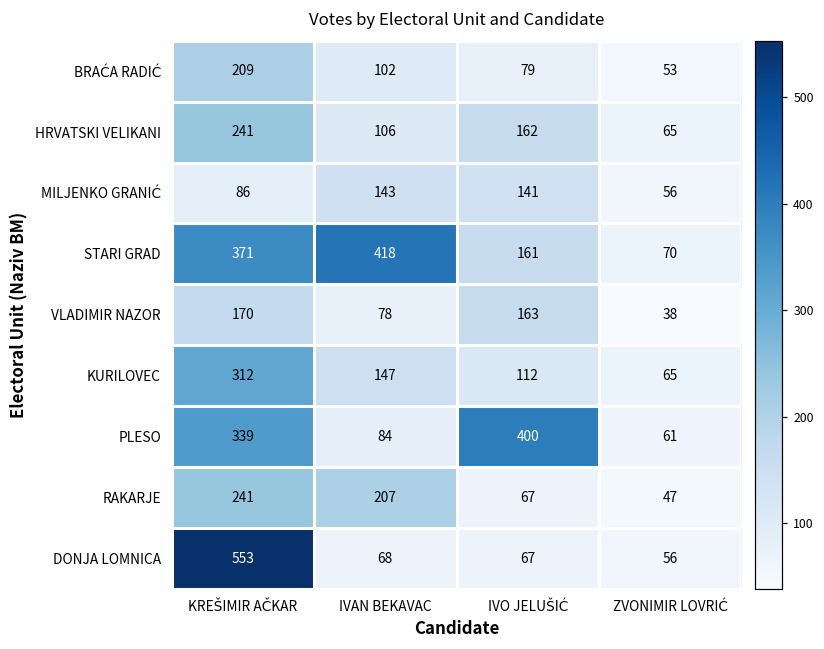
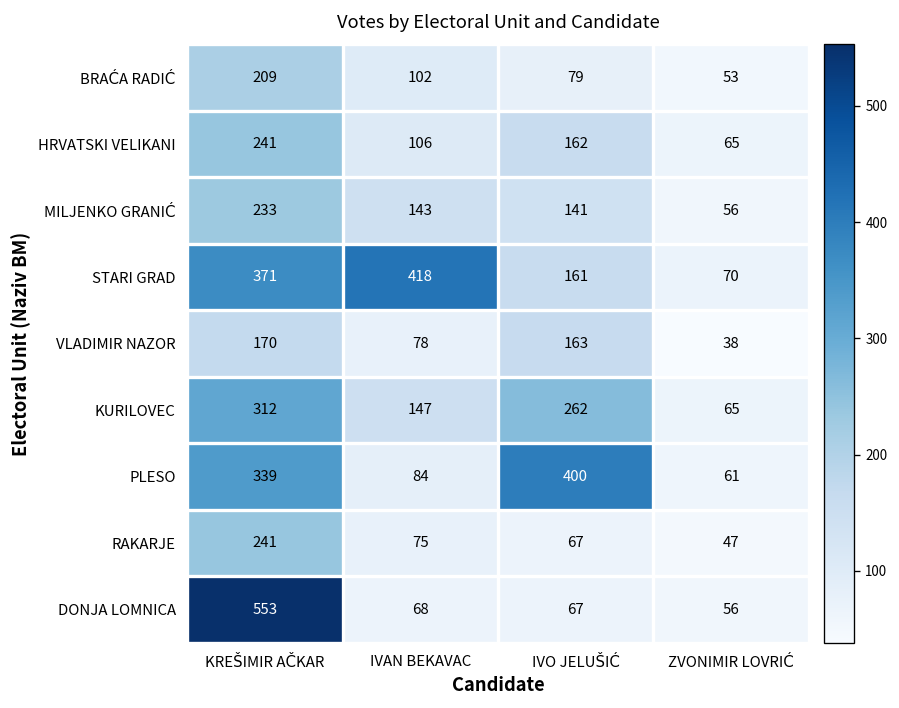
MILJENKO GRANIĆ, KREŠIMIR AČKAR: 86 -> 233
KURILOVEC, IVO JELUŠIĆ: 112 -> 262
RAKARJE, IVAN BEKAVAC: 207 -> 75
